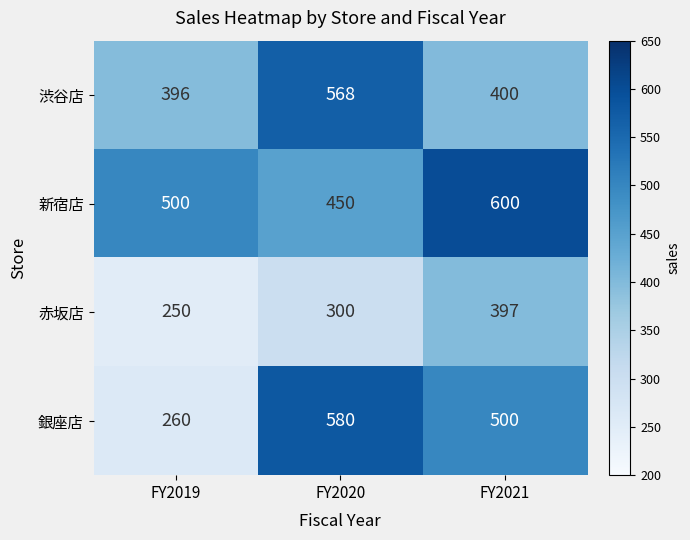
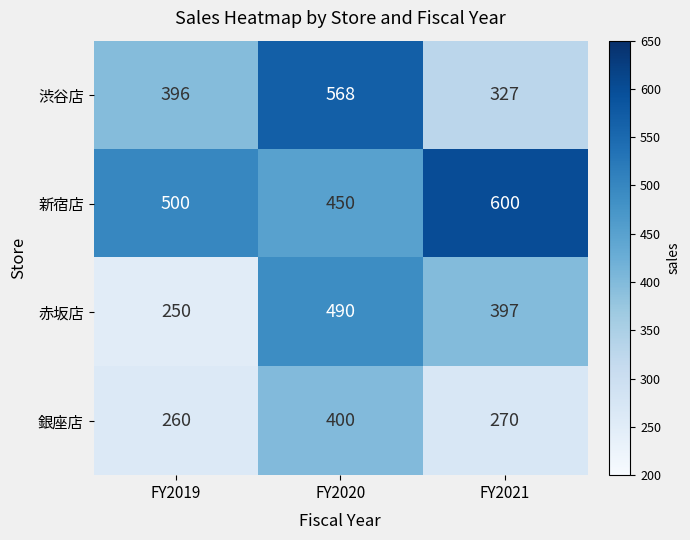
渋谷店, FY2021: 400 -> 327
赤坂店, FY2020: 300 -> 490
銀座店, FY2020: 580 -> 400
銀座店, FY2021: 500 -> 270
